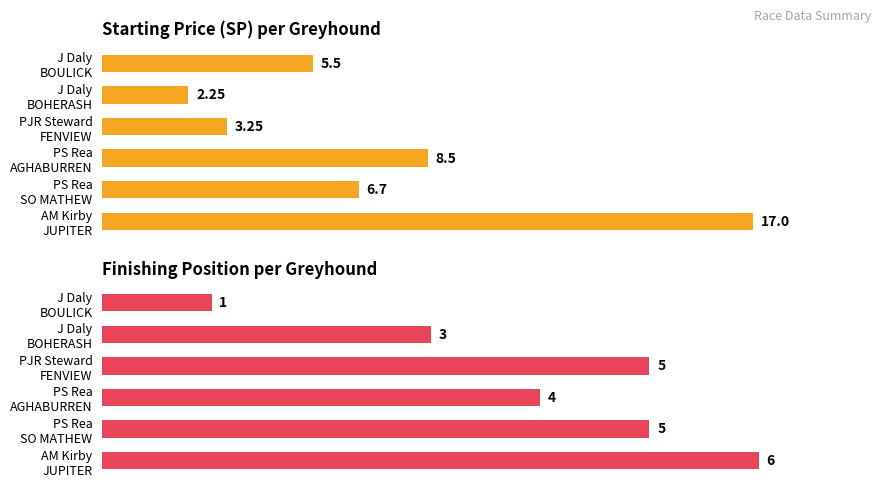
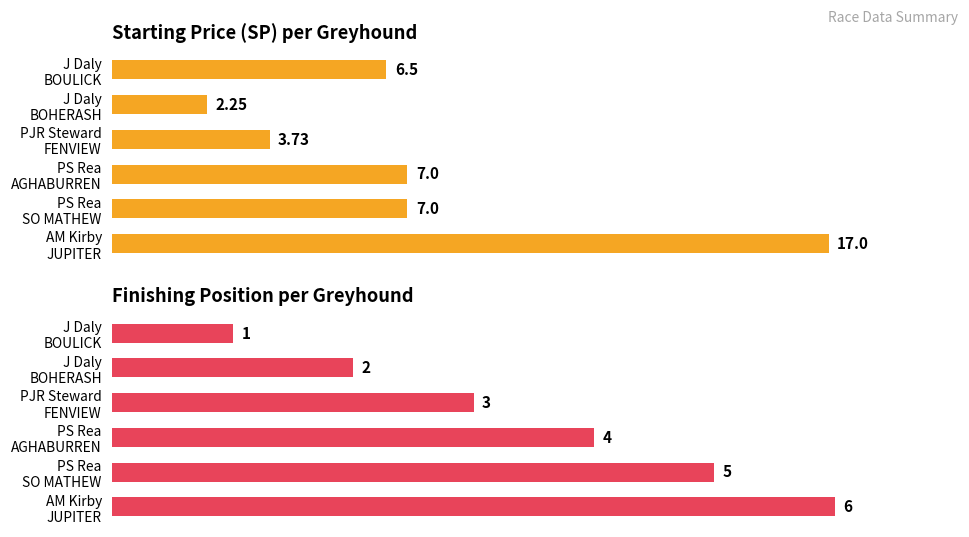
Starting Price (SP) per Greyhound, J Daly BOULICK: 5.5 -> 6.5
Starting Price (SP) per Greyhound, PJR Steward FENVIEW: 3.25 -> 3.73
Starting Price (SP) per Greyhound, PS Rea AGHABURREN: 8.5 -> 7.0
Starting Price (SP) per Greyhound, PS Rea SO MATHEW: 6.7 -> 7.0
Finishing Position per Greyhound, J Daly BOHERASH: 3 -> 2
Finishing Position per Greyhound, PJR Steward FENVIEW: 5 -> 3
